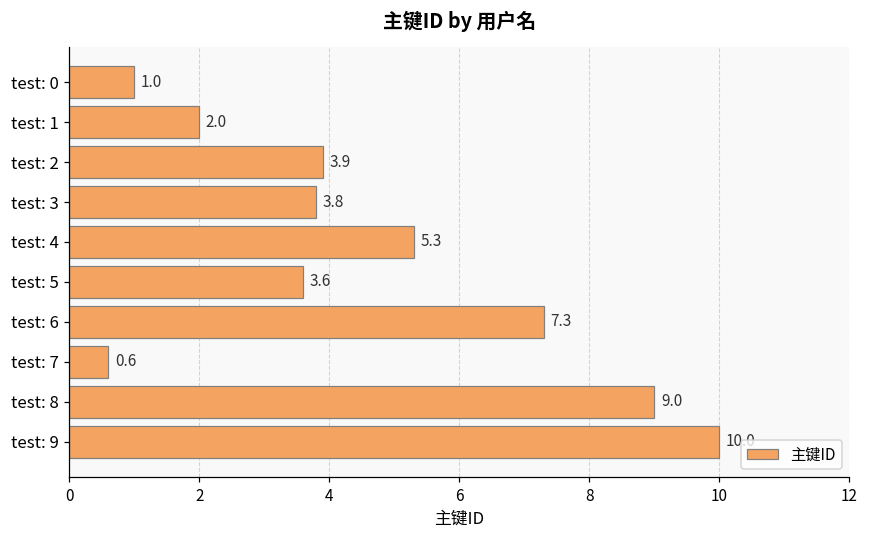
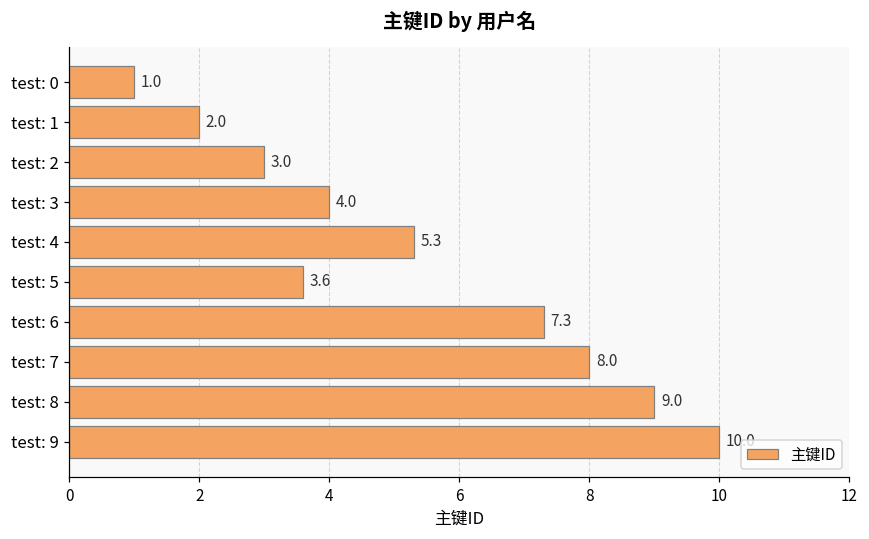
test: 2: 3.9 -> 3.0
test: 3: 3.8 -> 4.0
test: 7: 0.6 -> 8.0
